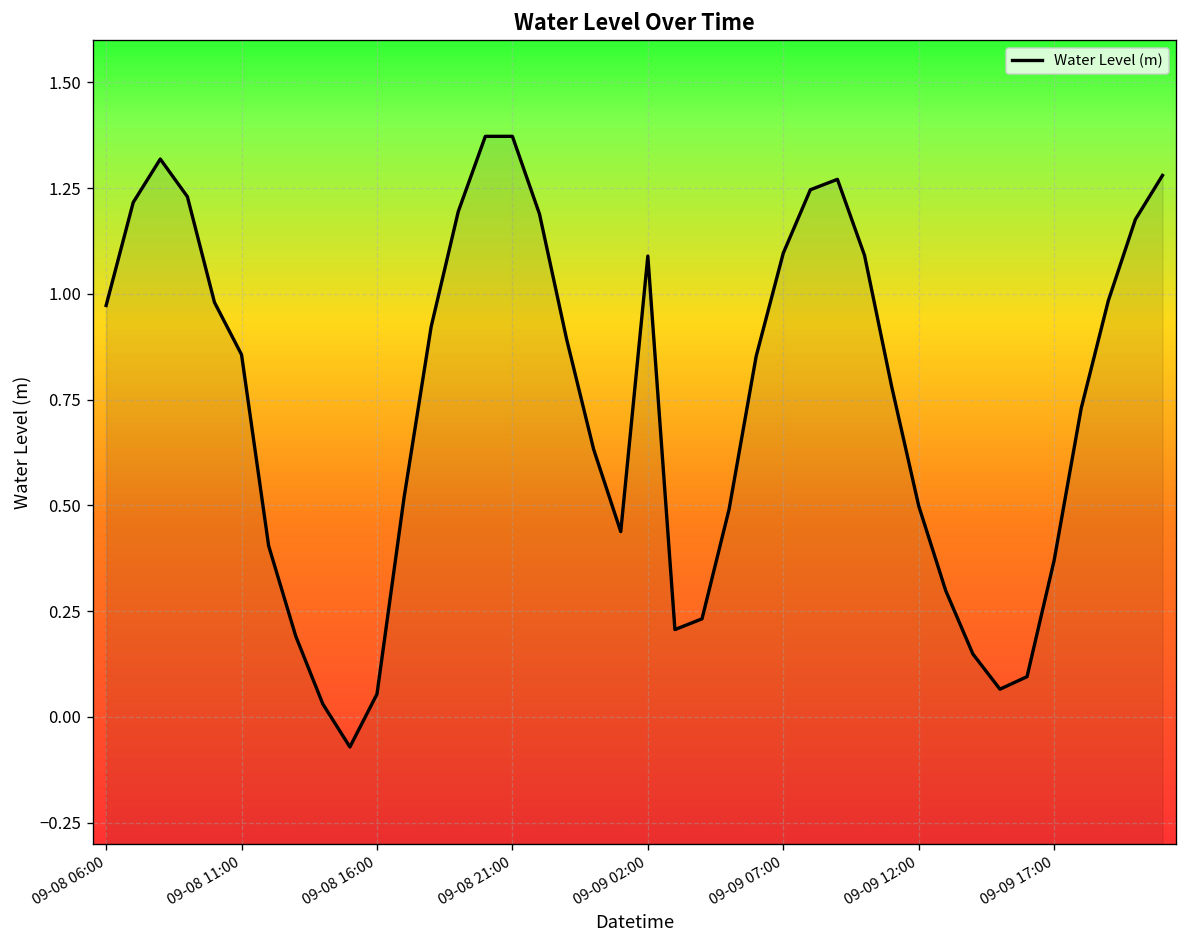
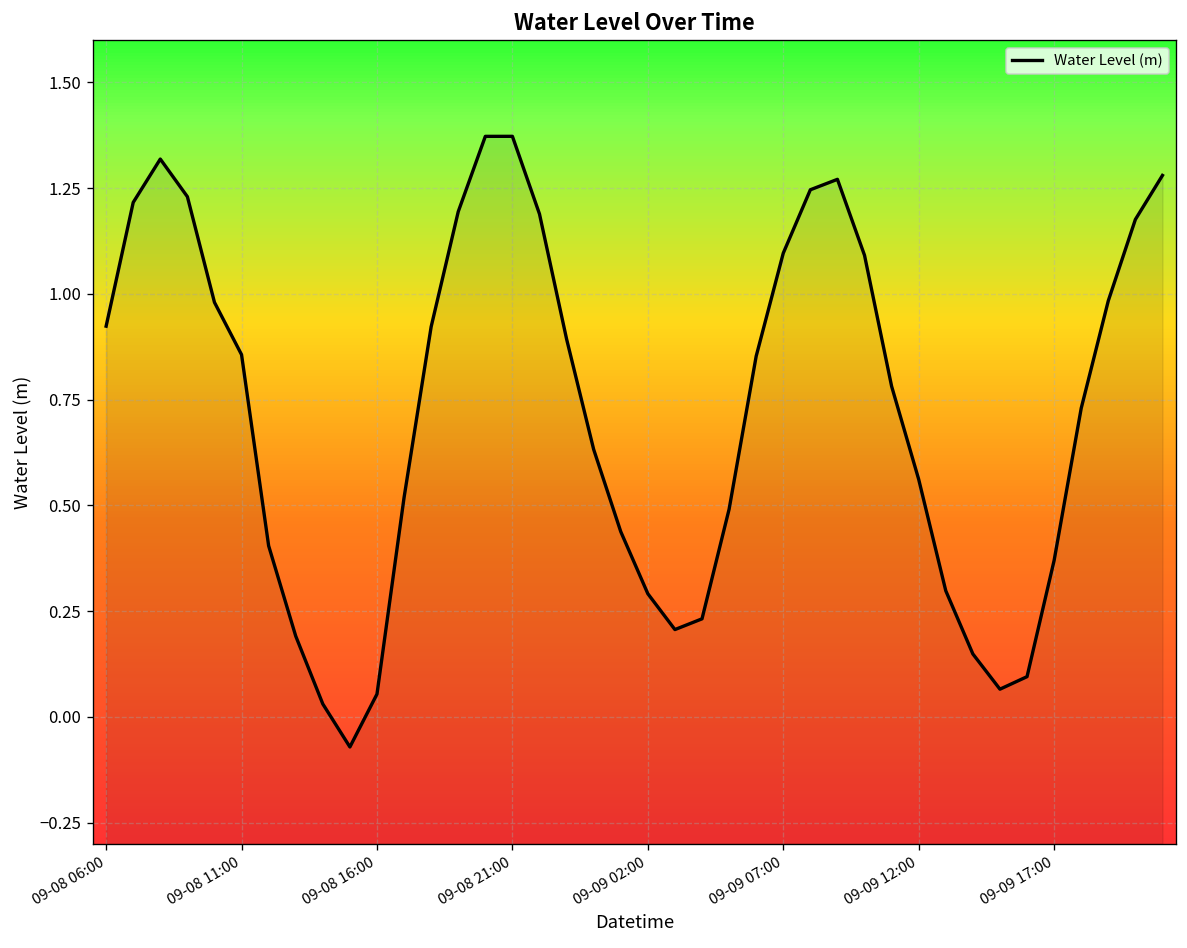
09-08 06:00: 0.97 -> 0.92
09-09 02:00: 1.09 -> 0.29
09-09 12:00: 0.50 -> 0.56
